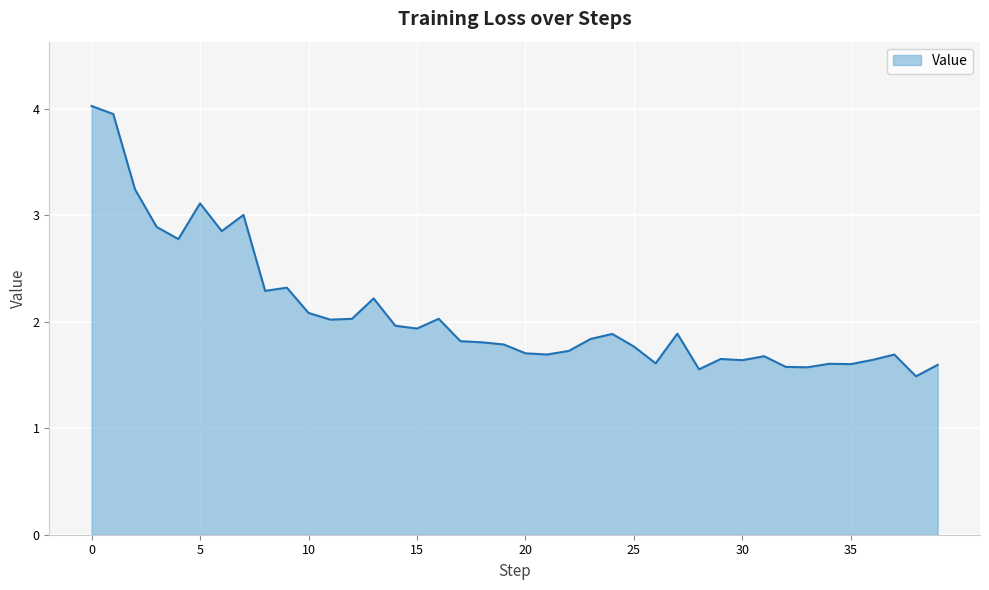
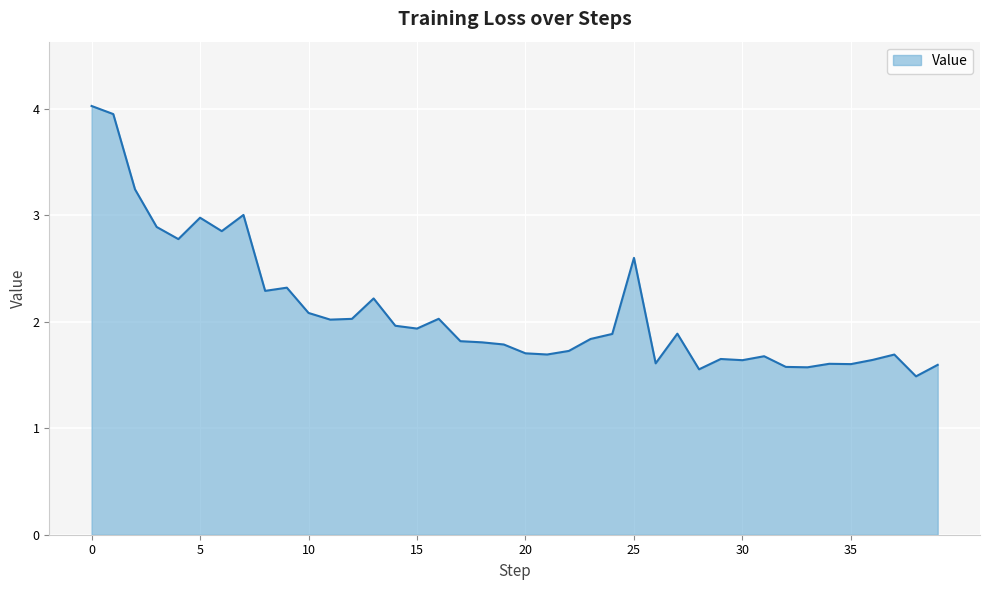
5: 3.11 -> 2.98
25: 1.77 -> 2.60
